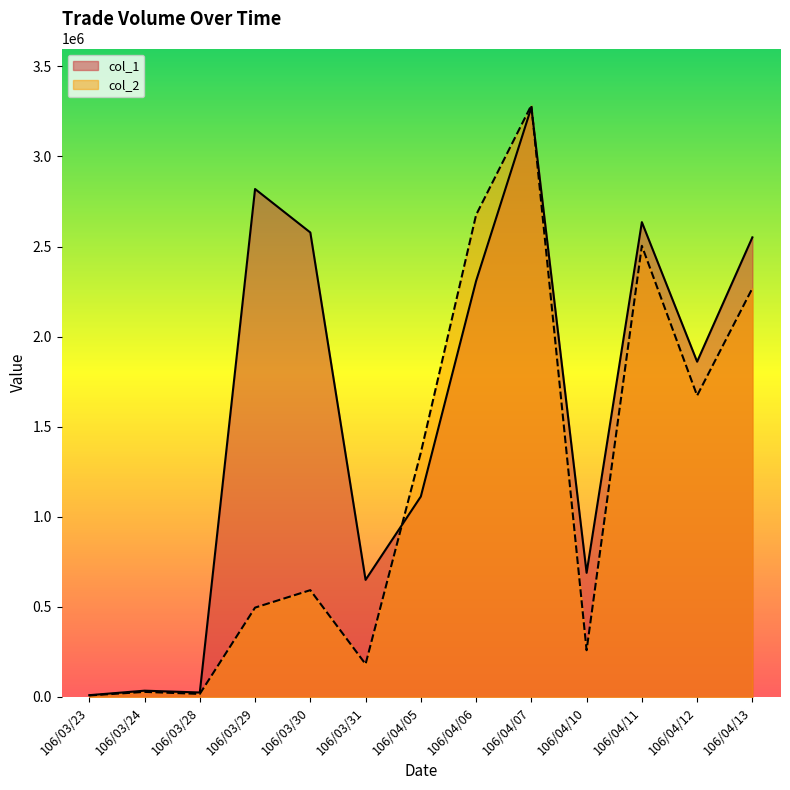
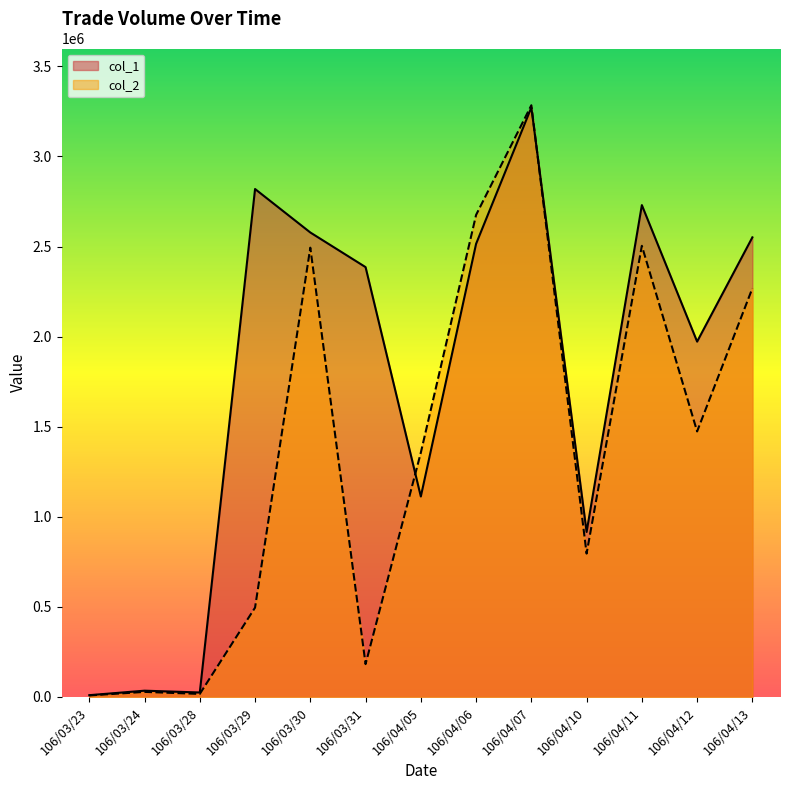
col_2, 106/03/30: 590000 -> 2490000
col_1, 106/03/31: 650000 -> 2390000
col_1, 106/04/06: 2310000 -> 2520000
col_1, 106/04/10: 690000 -> 920000
col_2, 106/04/10: 260000 -> 800000
col_1, 106/04/11: 2640000 -> 2730000
col_1, 106/04/12: 1860000 -> 1970000
col_2, 106/04/12: 1670000 -> 1470000
